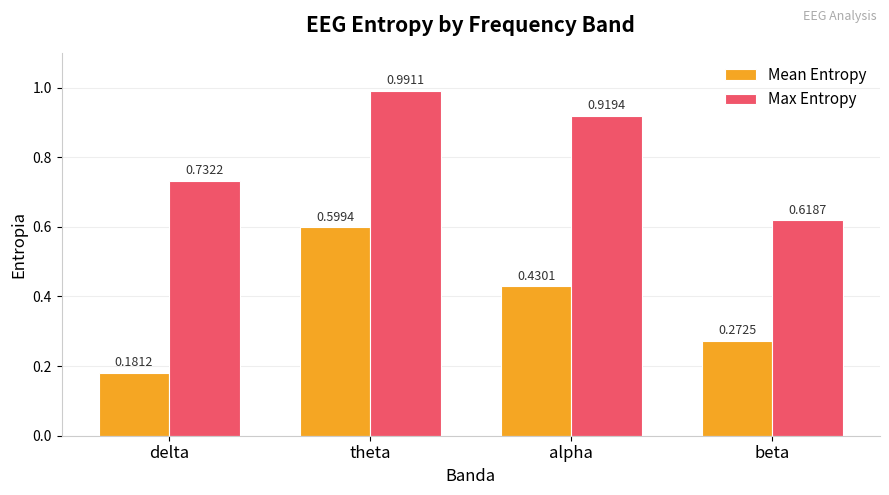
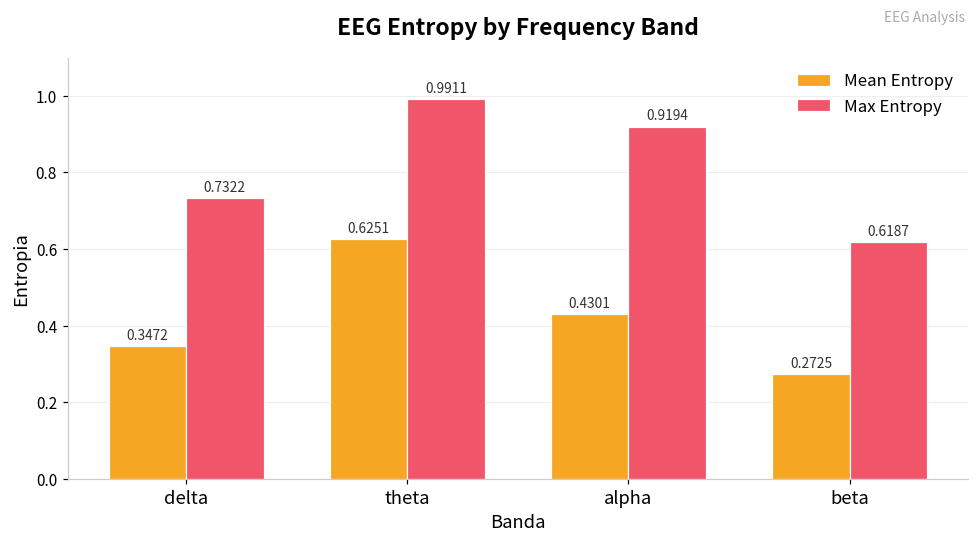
Mean Entropy, delta: 0.1812 -> 0.3472
Mean Entropy, theta: 0.5994 -> 0.6251
